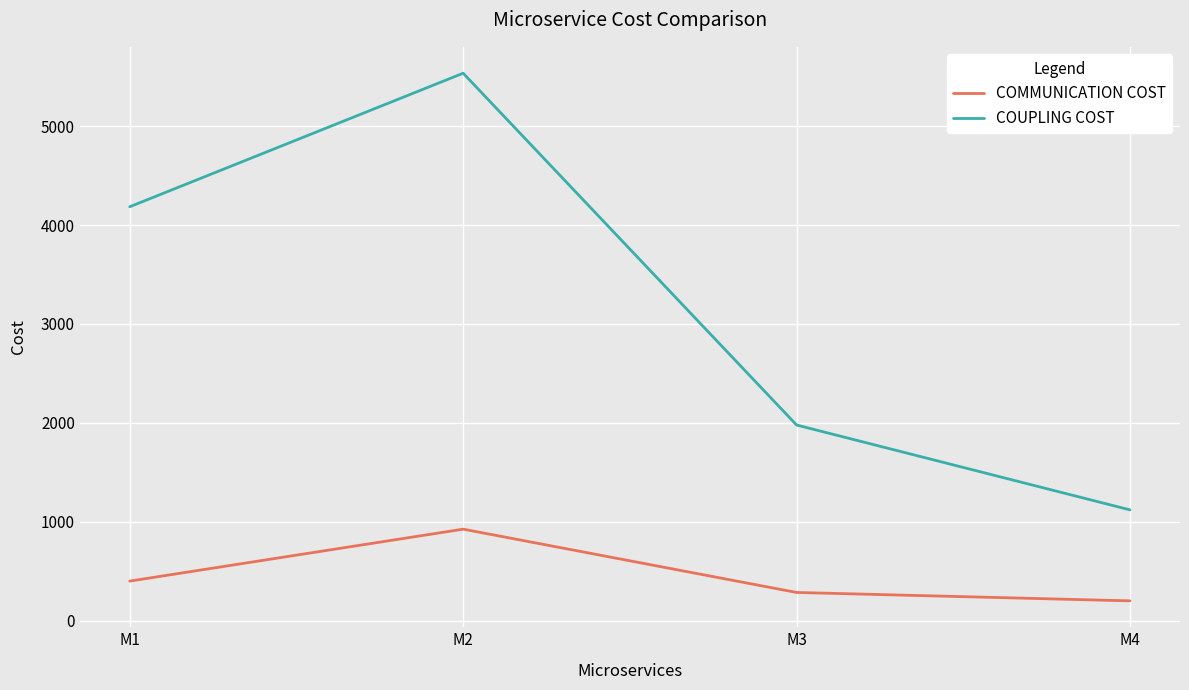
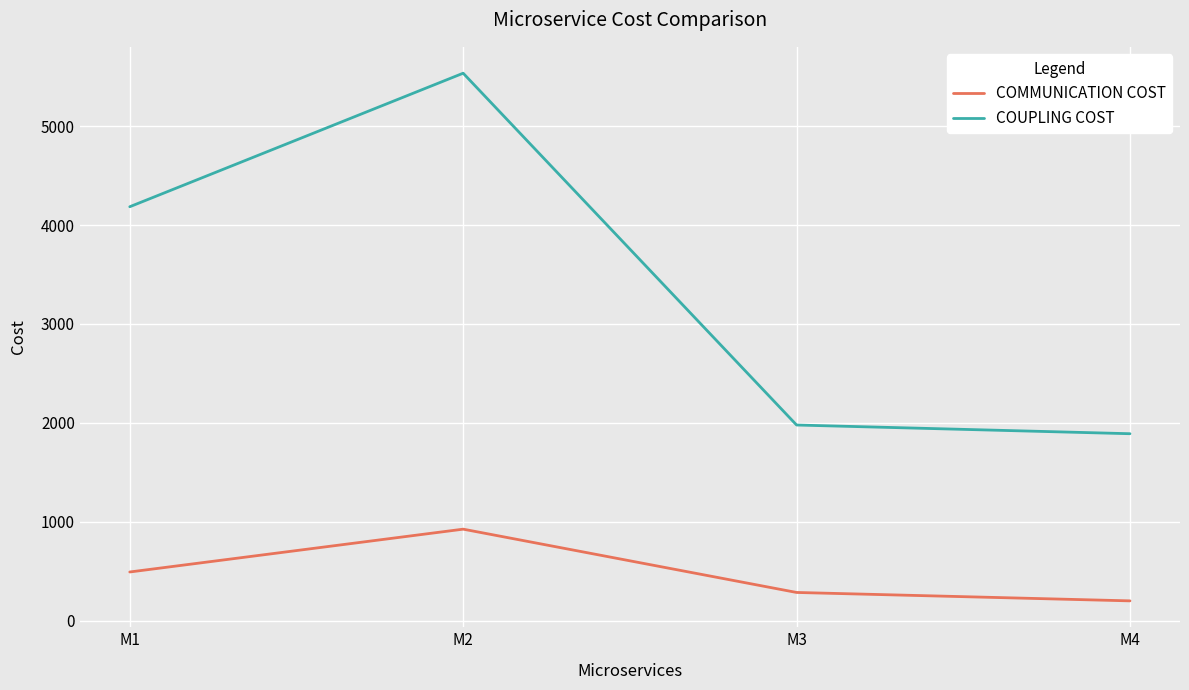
COMMUNICATION COST, M1: 400 -> 500
COUPLING COST, M4: 1100 -> 1900
